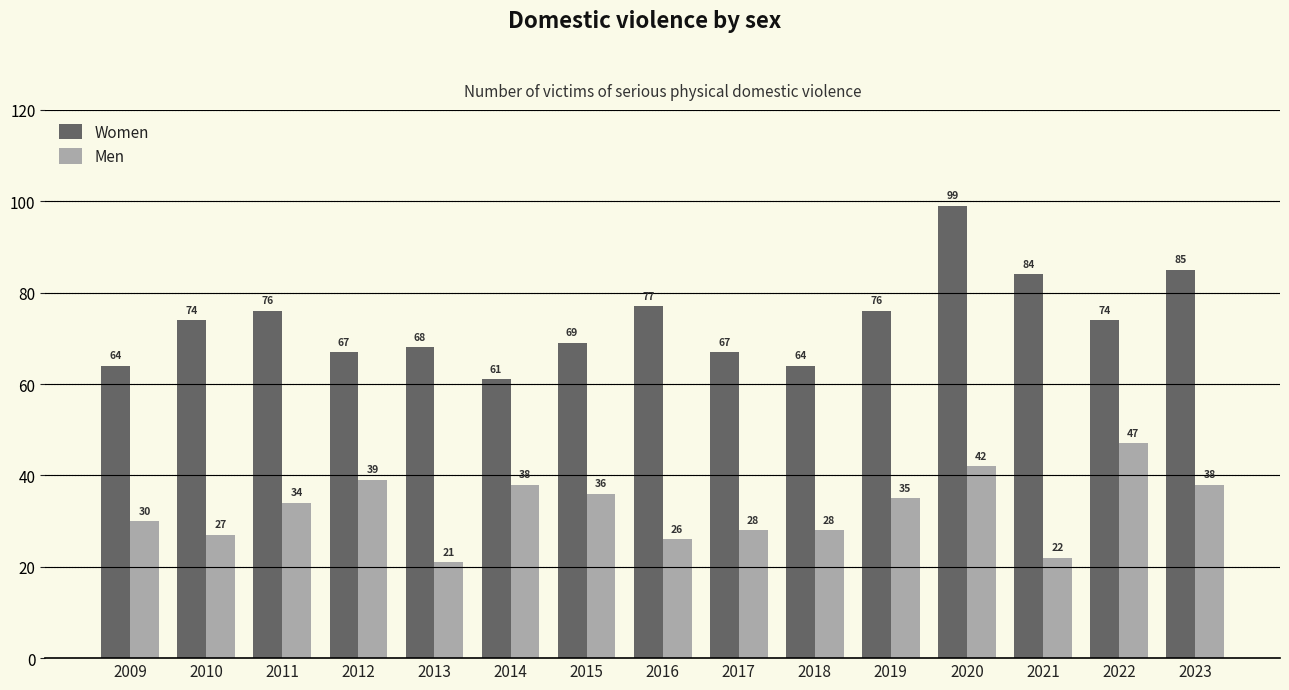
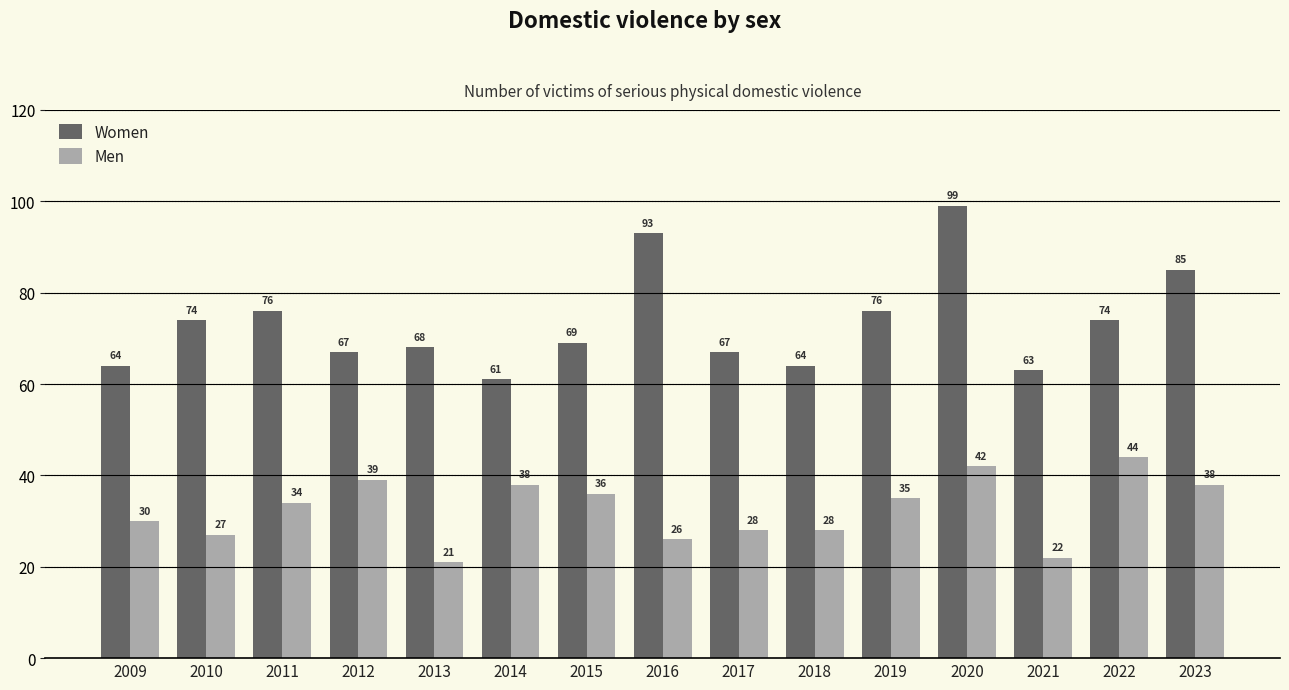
Women, 2016: 77 -> 93
Women, 2021: 84 -> 63
Men, 2022: 47 -> 44
